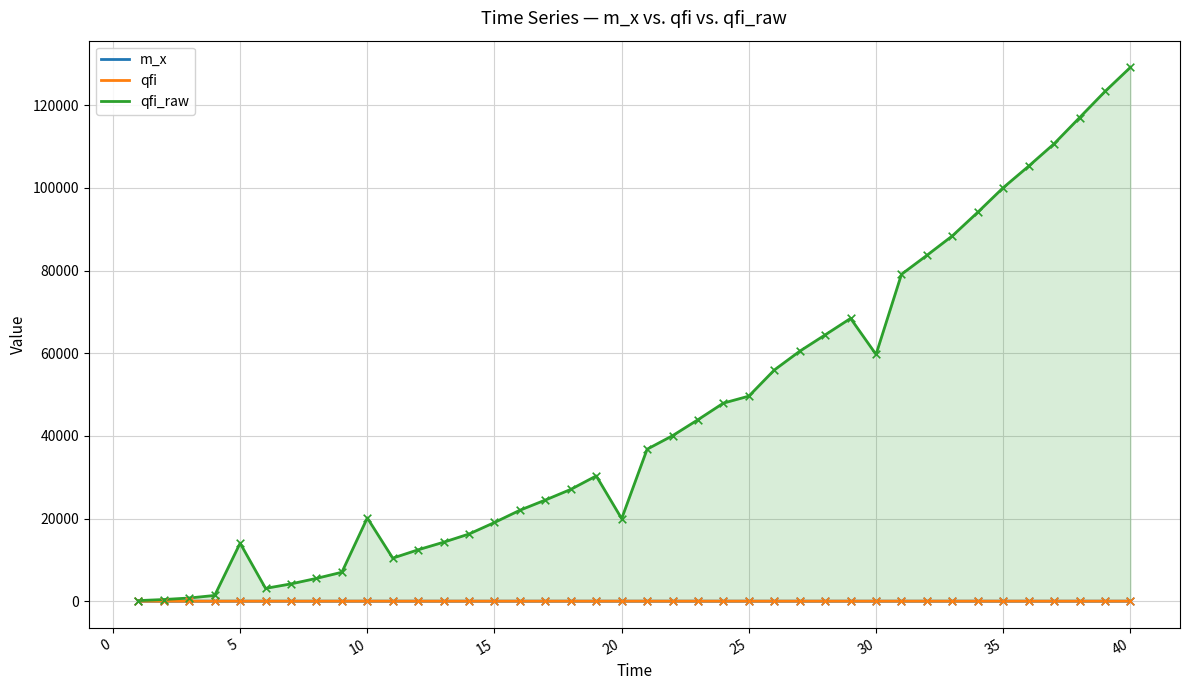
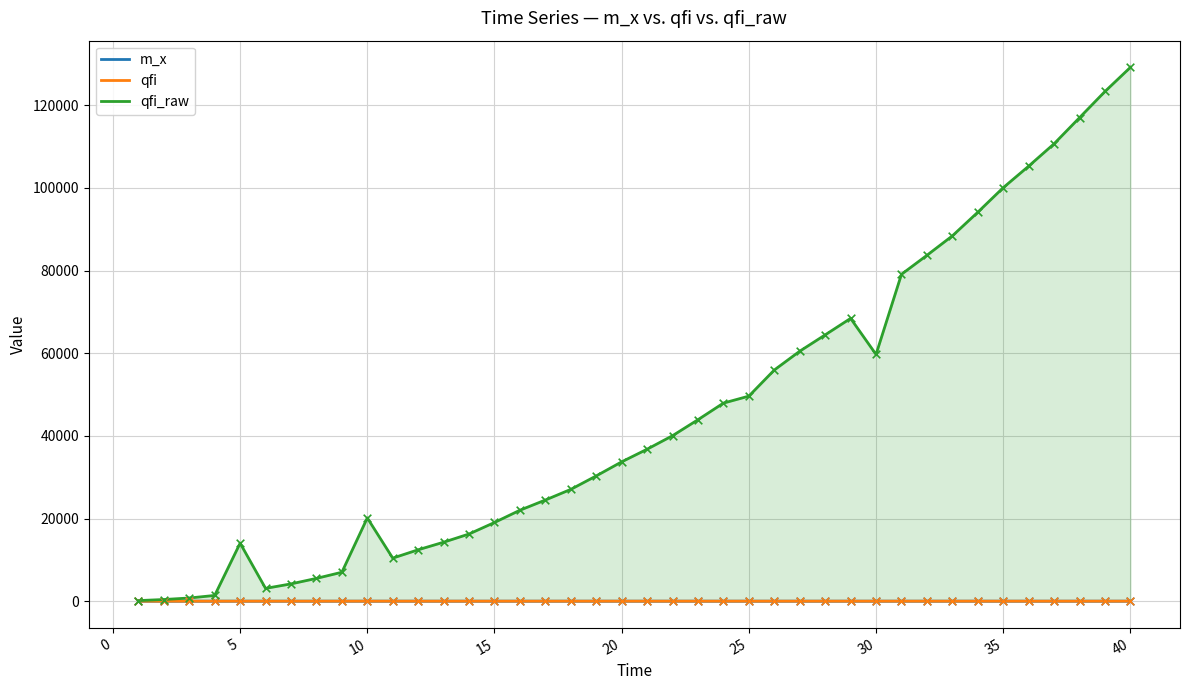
qfi_raw, 20: 20000 -> 34000
